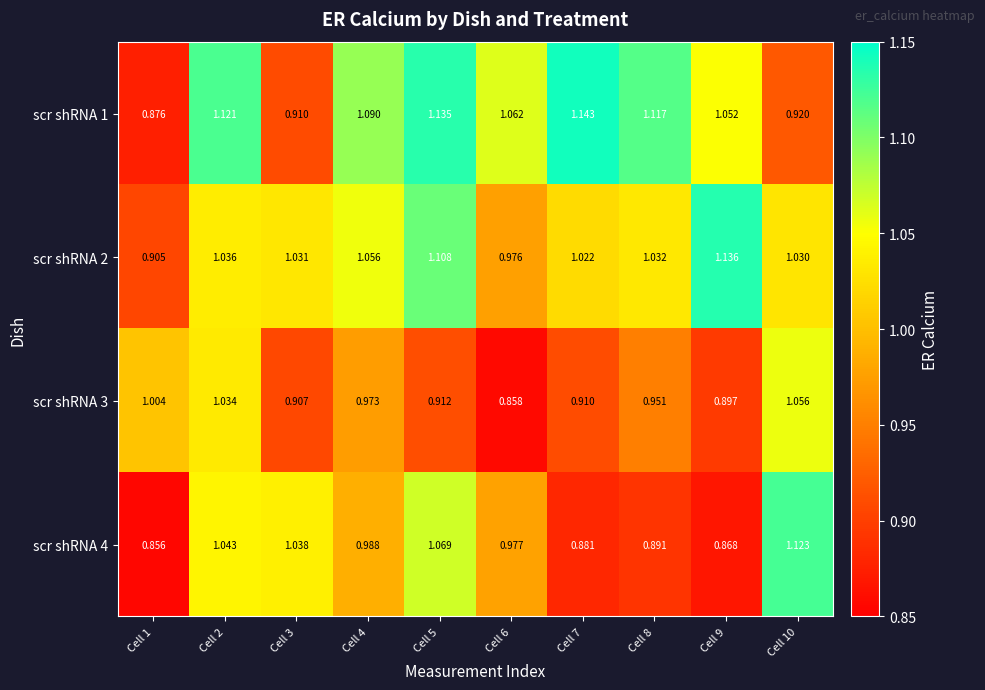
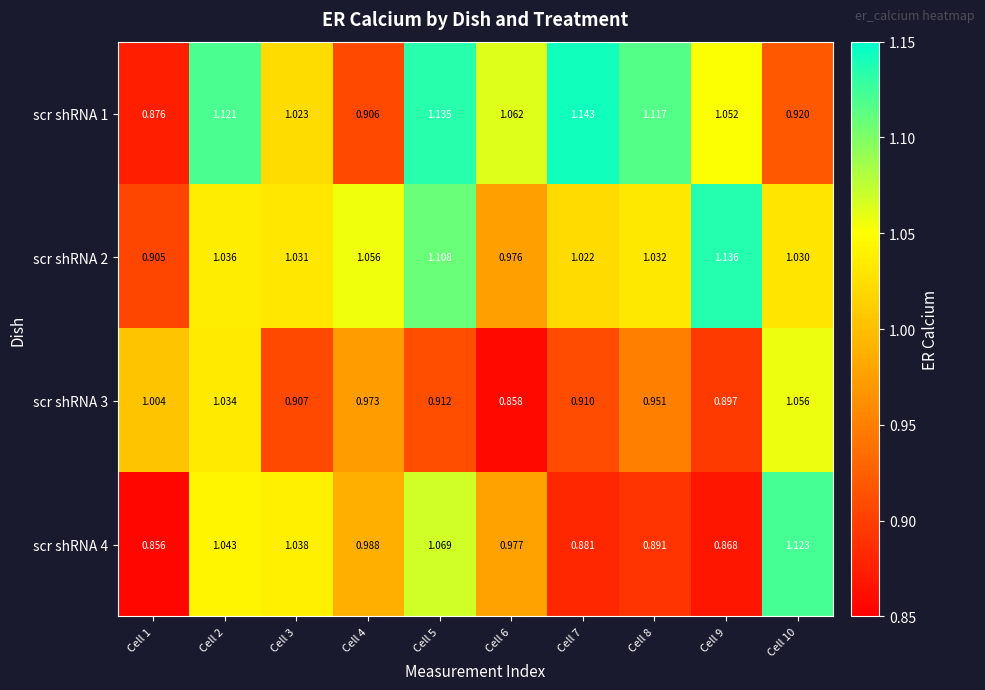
scr shRNA 1, Cell 3: 0.910 -> 1.023
scr shRNA 1, Cell 4: 1.090 -> 0.906
